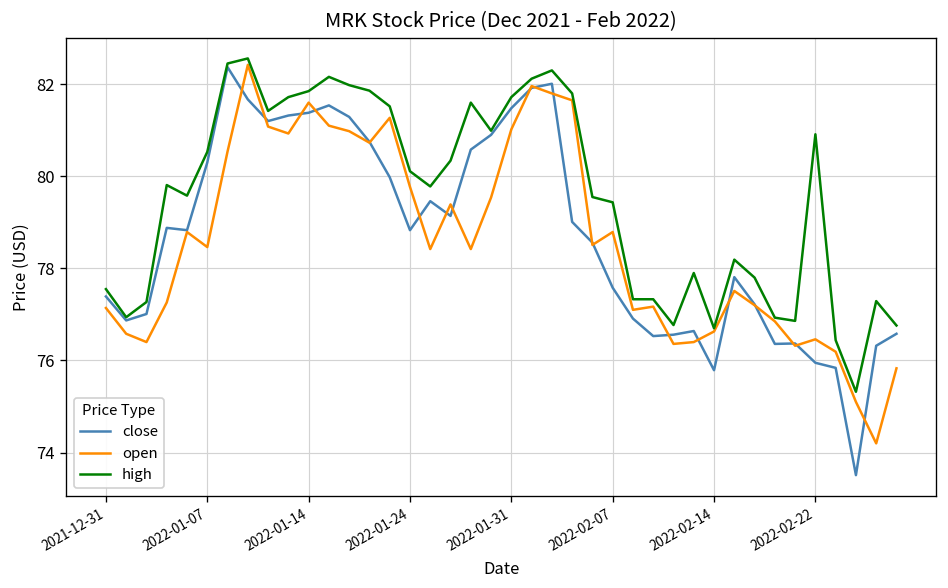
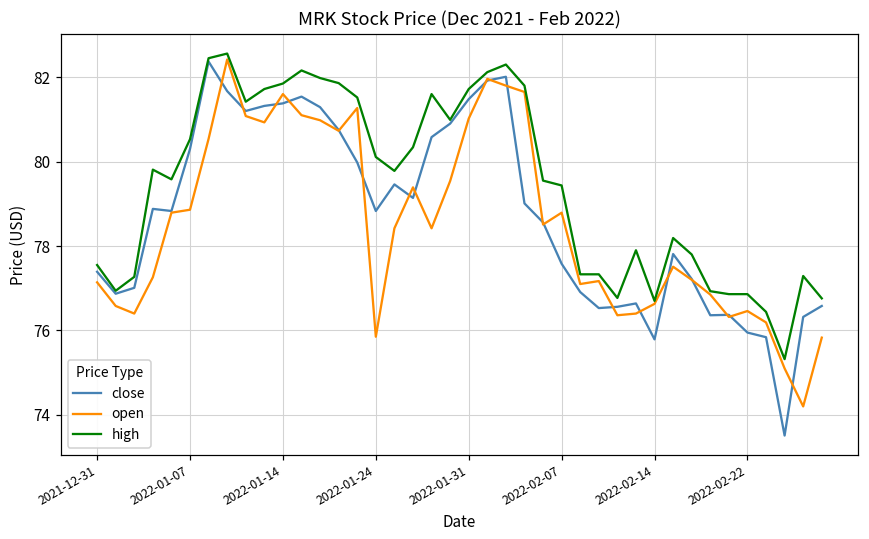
open, 2022-01-07: 78.5 -> 78.9
open, 2022-01-24: 79.8 -> 75.9
high, 2022-02-22: 80.9 -> 76.9
